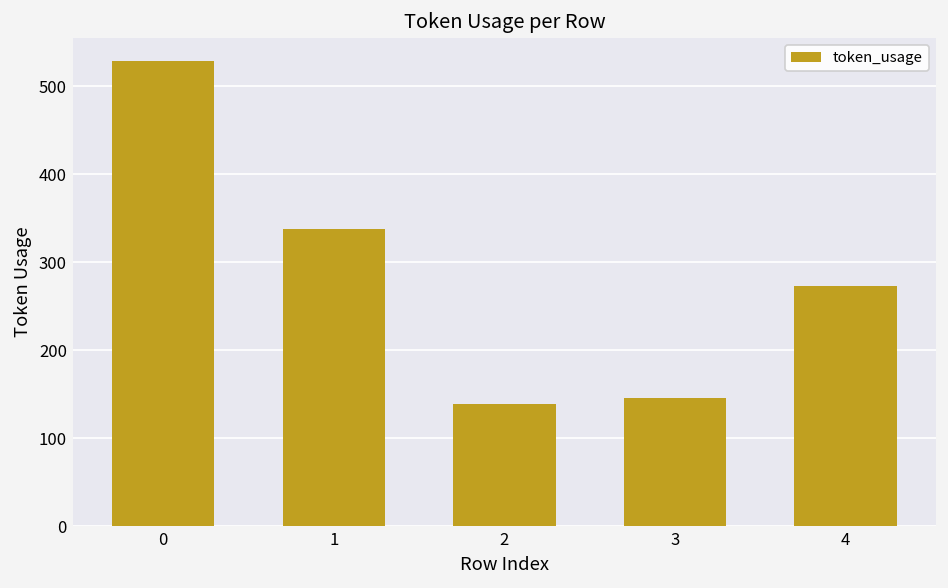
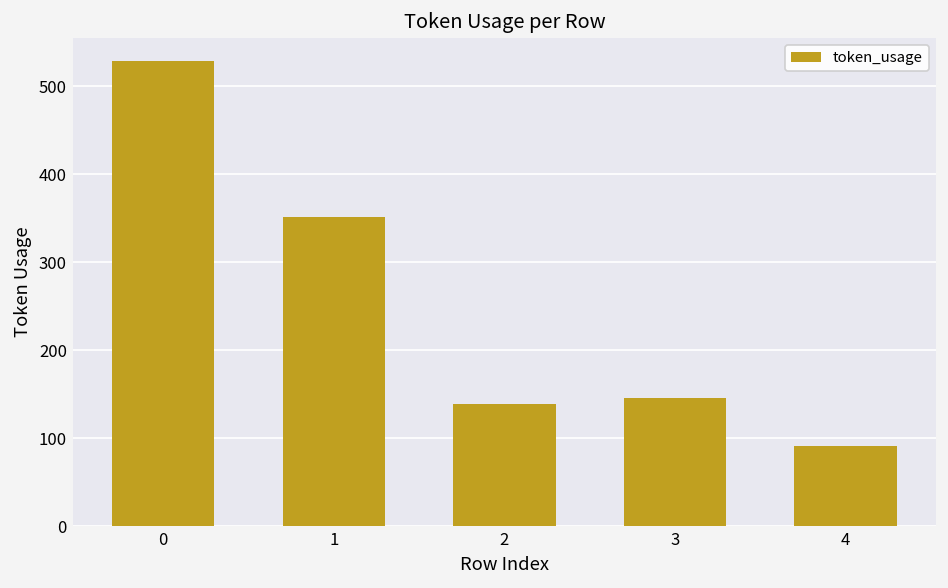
1: 340 -> 350
4: 270 -> 90
